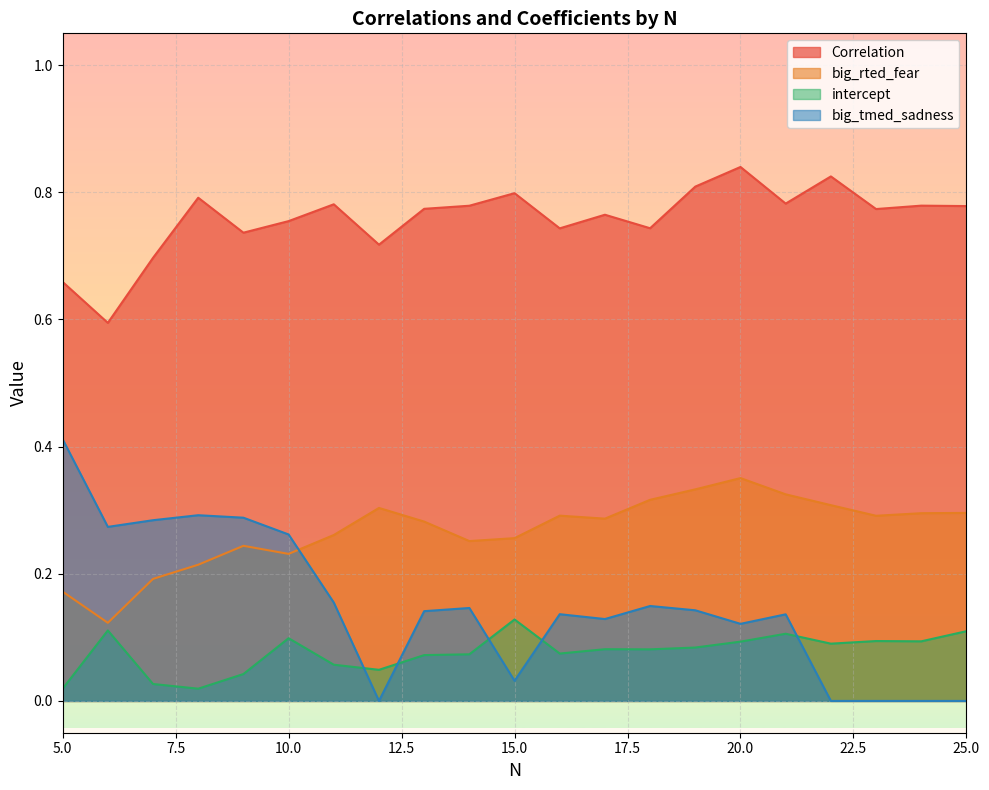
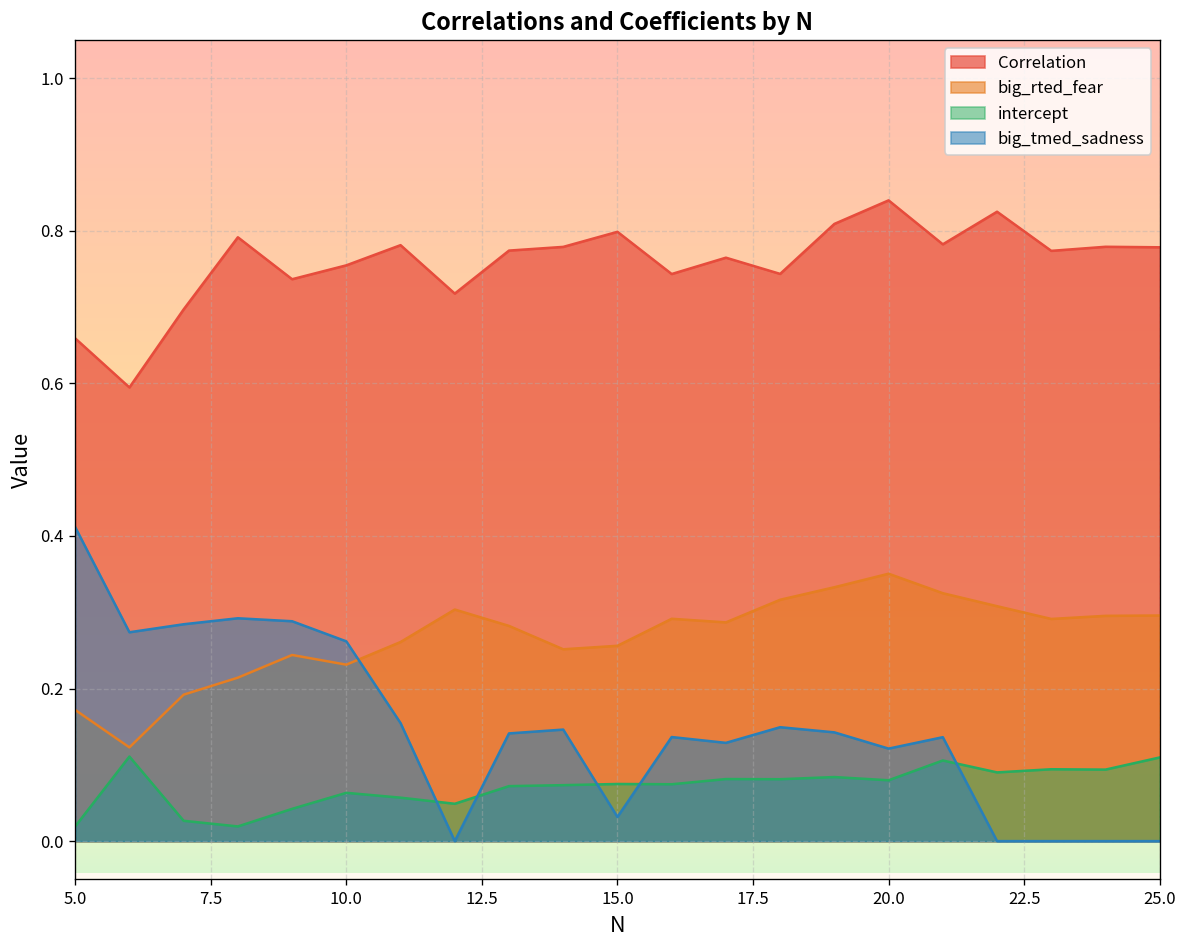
intercept, 10.0: 0.10 -> 0.06
intercept, 15.0: 0.13 -> 0.07
intercept, 20.0: 0.09 -> 0.08
